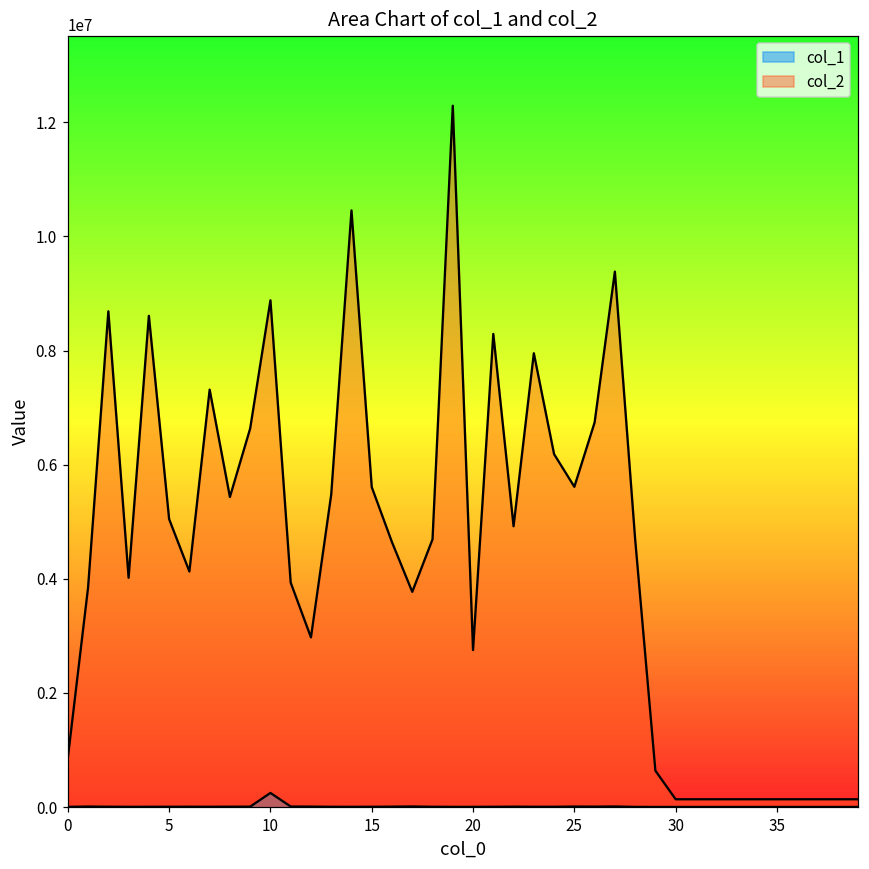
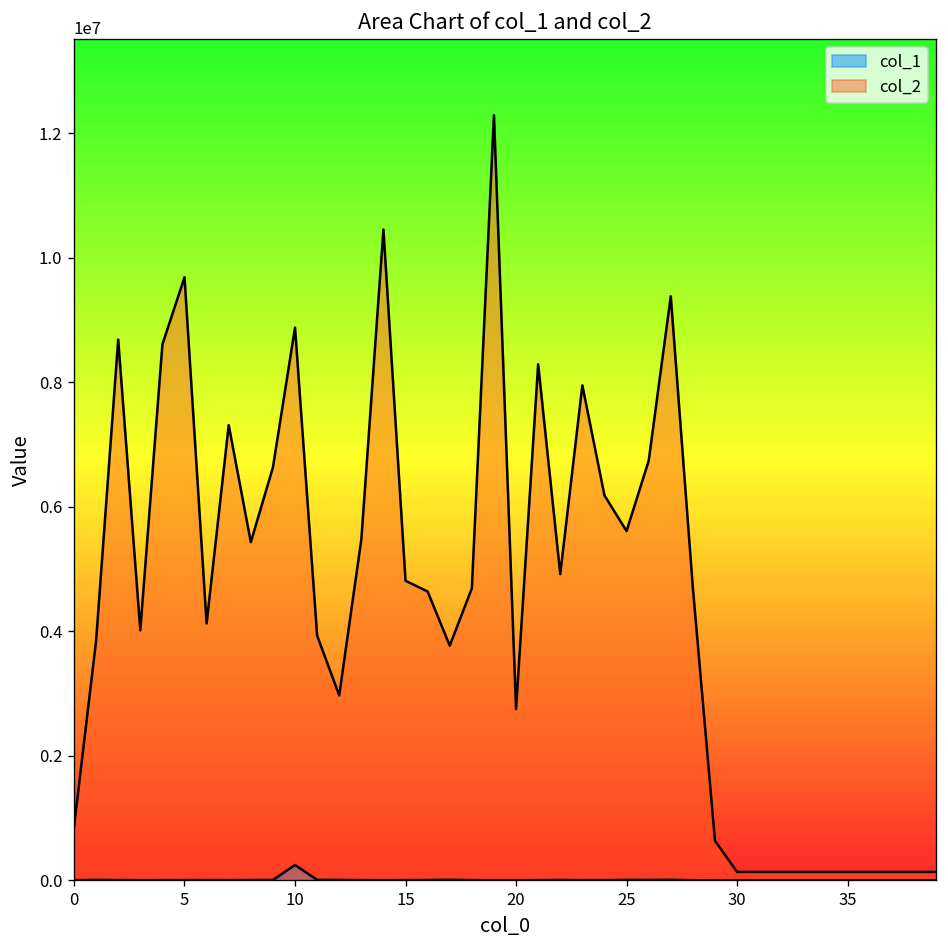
col_2, 5: 5000000 -> 9700000
col_2, 15: 5600000 -> 4800000
